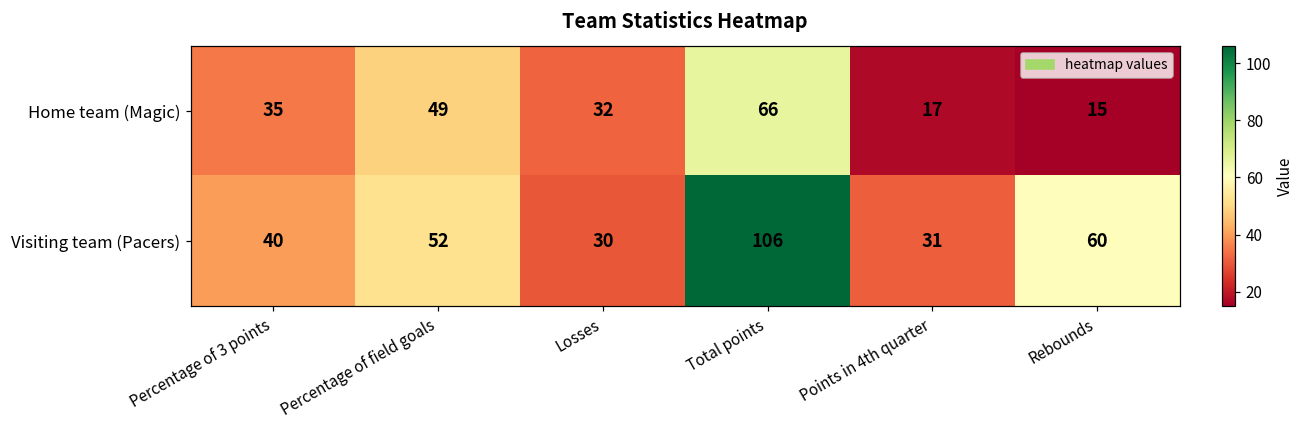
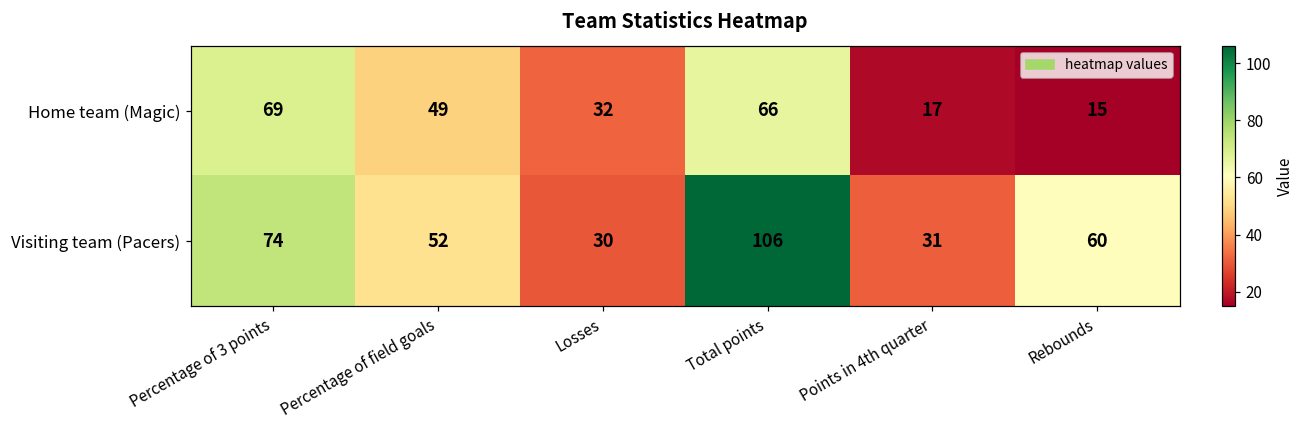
Home team (Magic), Percentage of 3 points: 35 -> 69
Visiting team (Pacers), Percentage of 3 points: 40 -> 74
